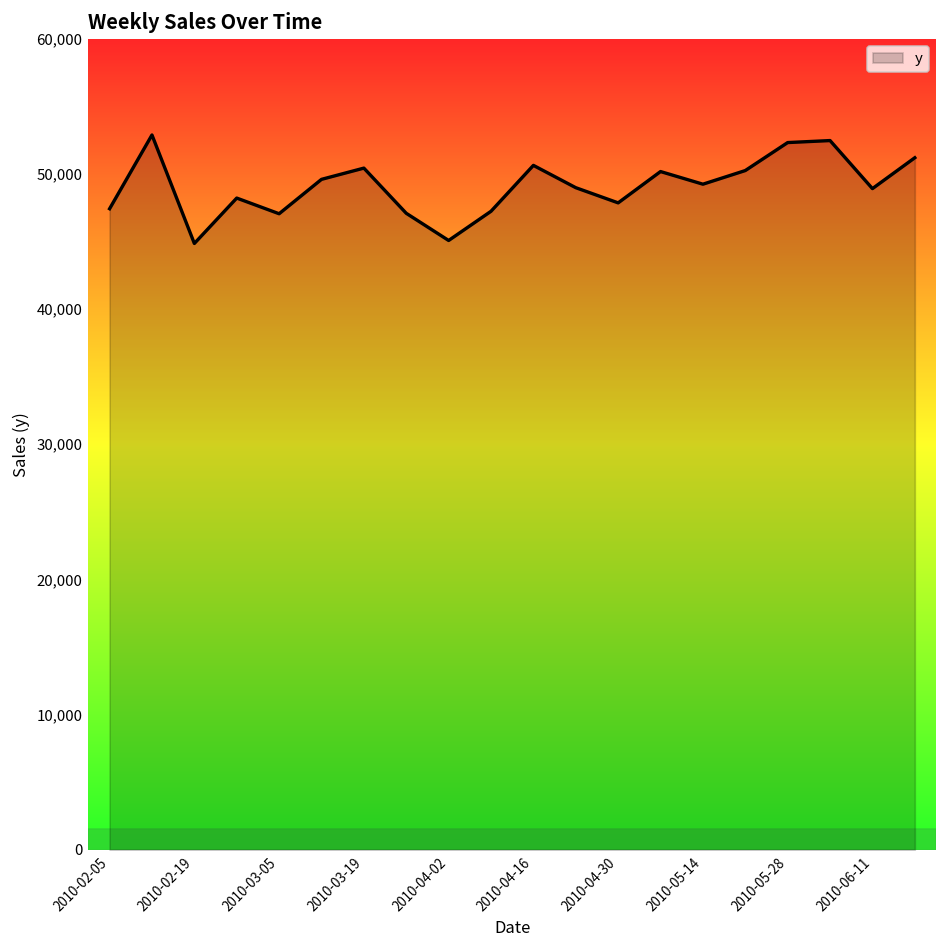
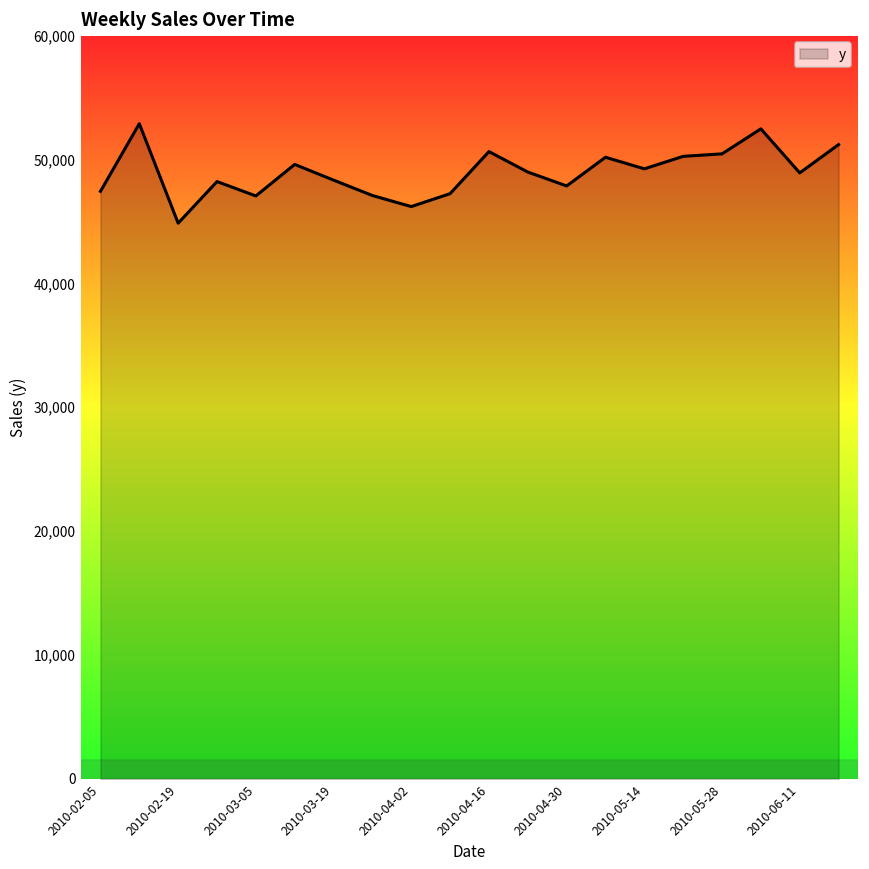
2010-03-19: 50,400 -> 48,300
2010-04-02: 45,100 -> 46,200
2010-05-28: 52,300 -> 50,500
